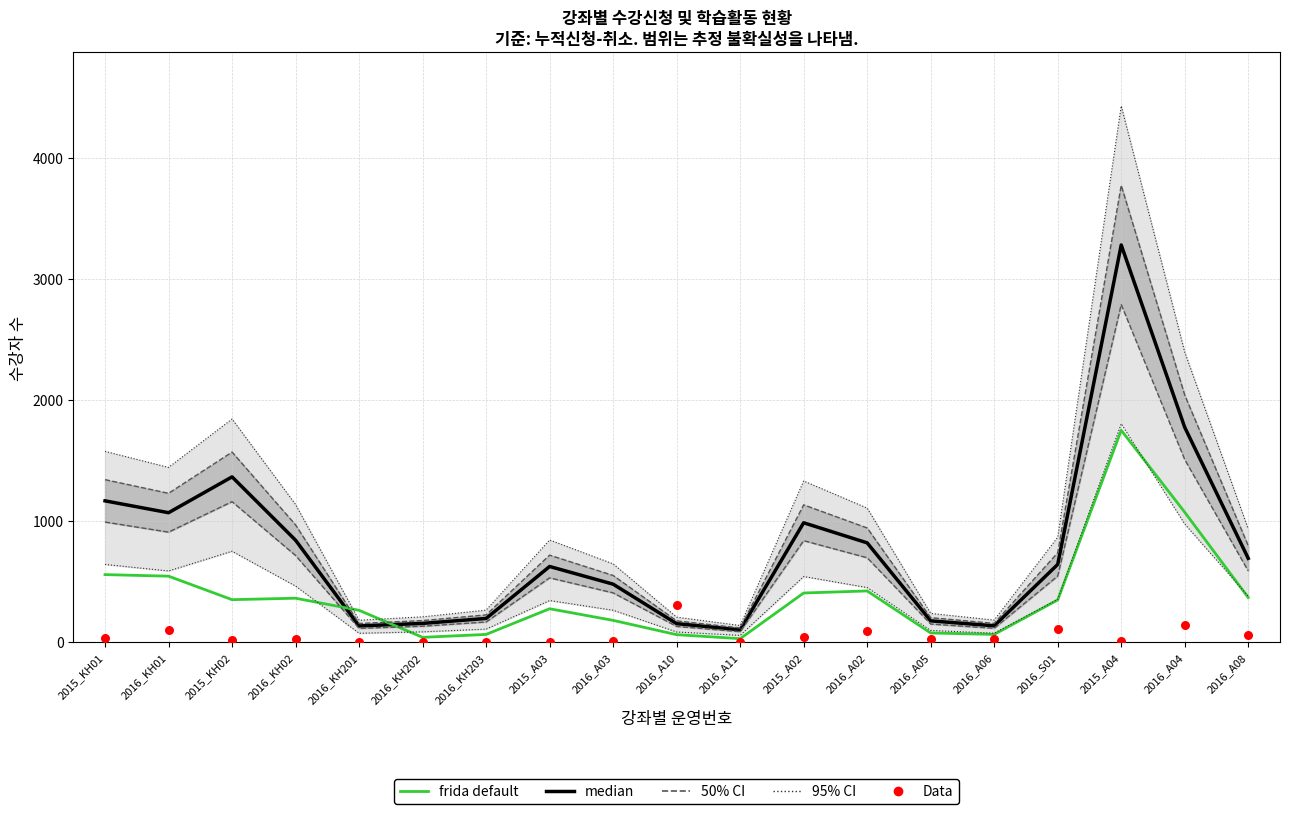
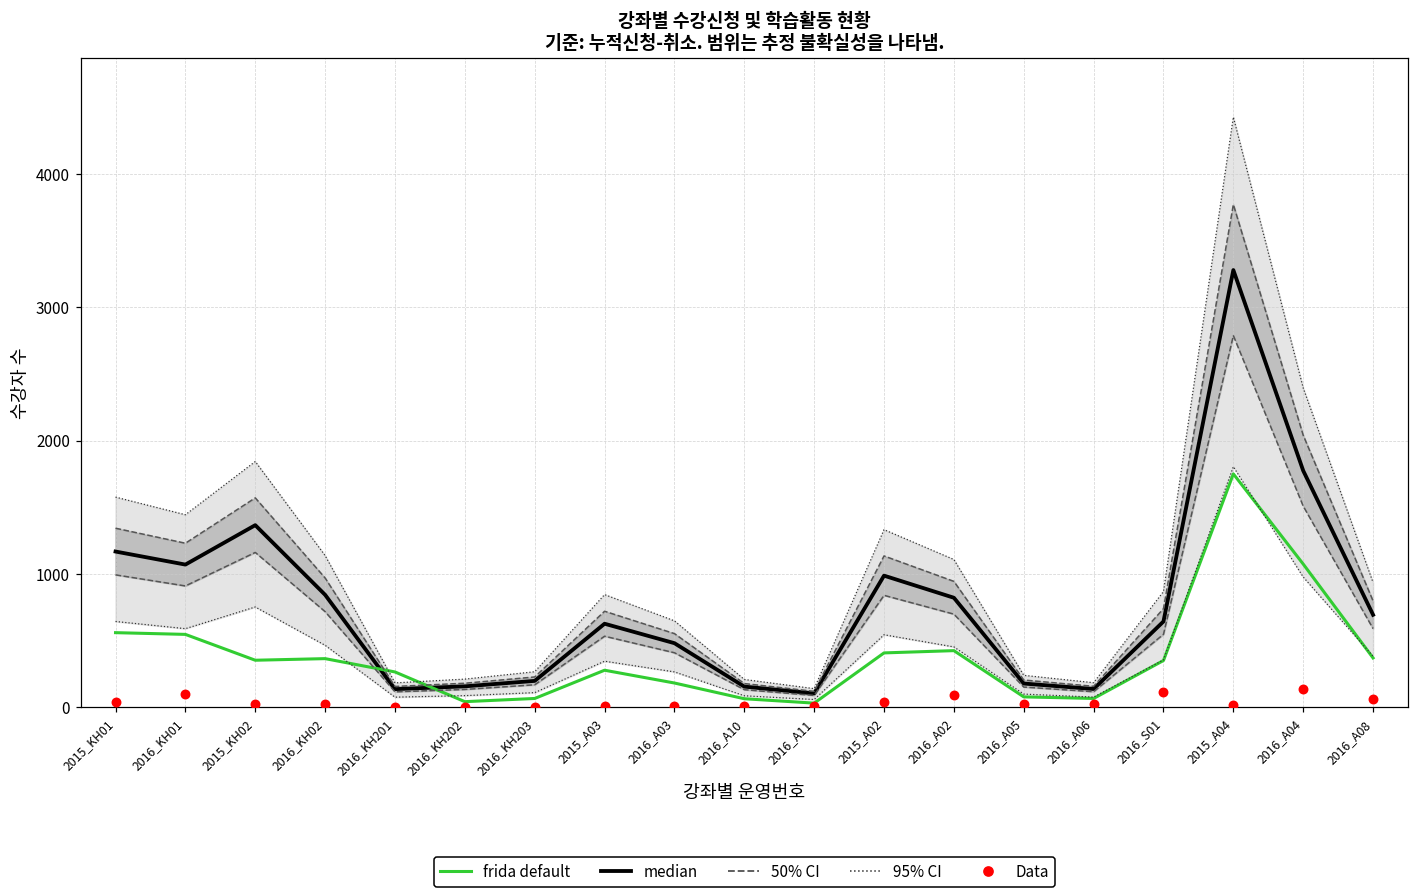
Data, 2016_A10: 300 -> 10
